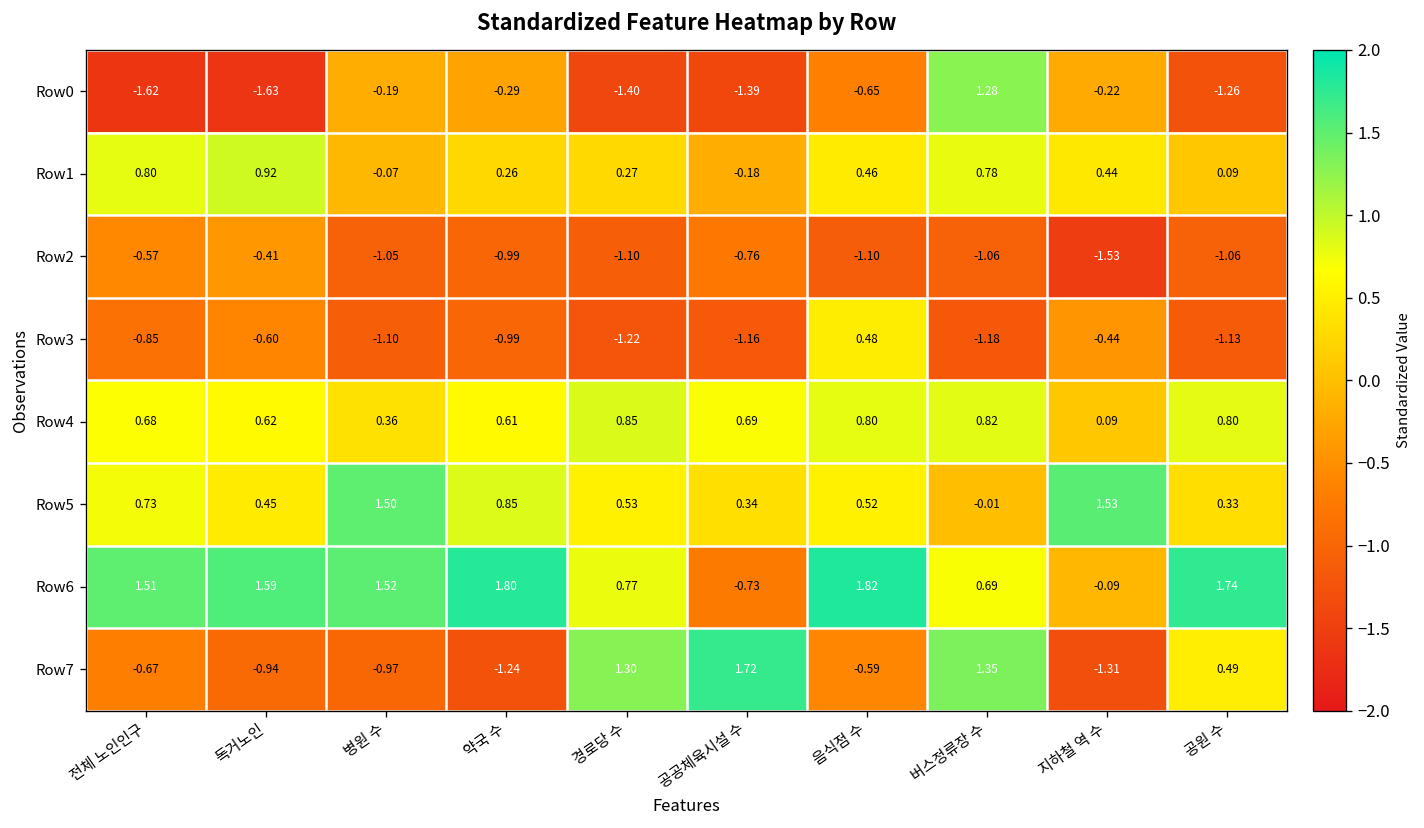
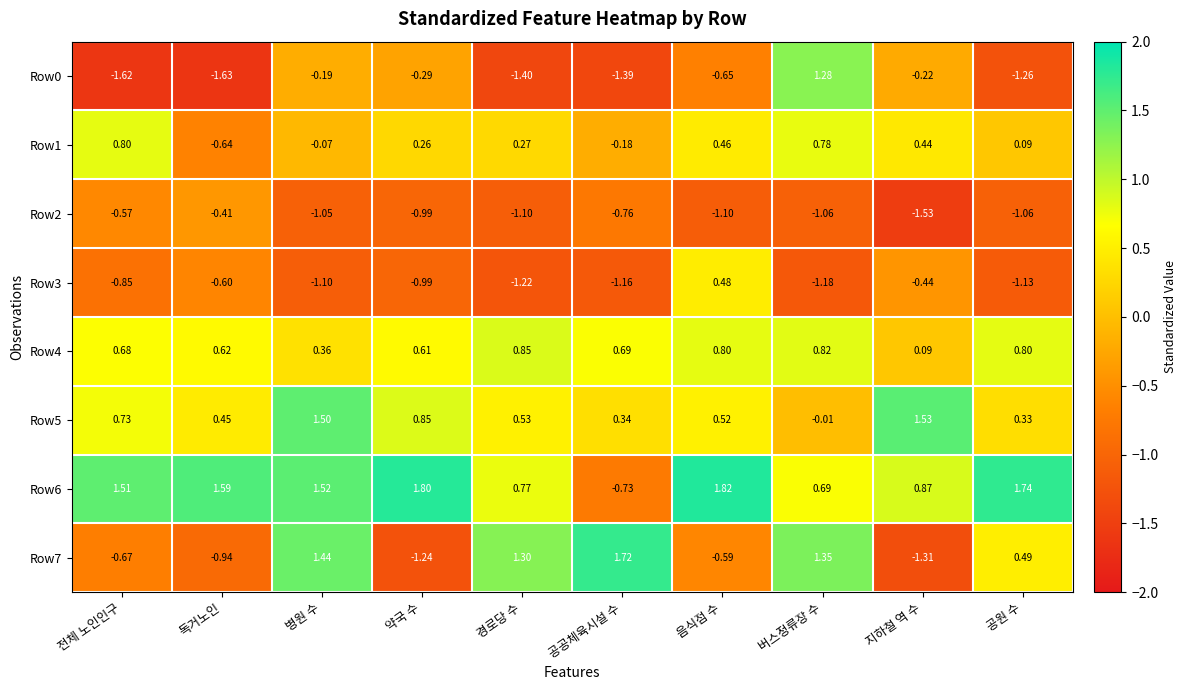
Row1, 독거노인: 0.92 -> -0.64
Row6, 지하철 역 수: -0.09 -> 0.87
Row7, 병원 수: -0.97 -> 1.44
